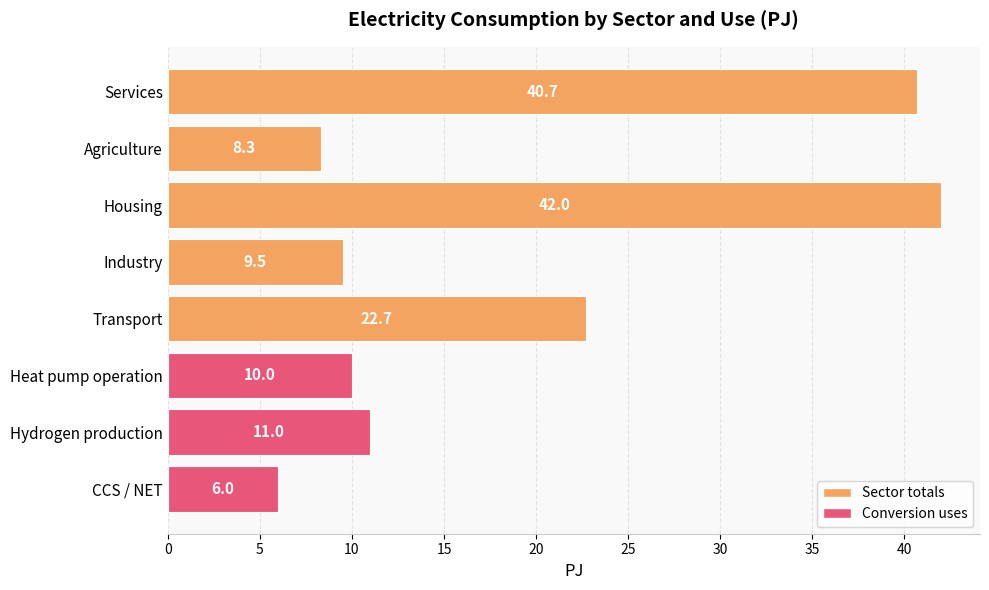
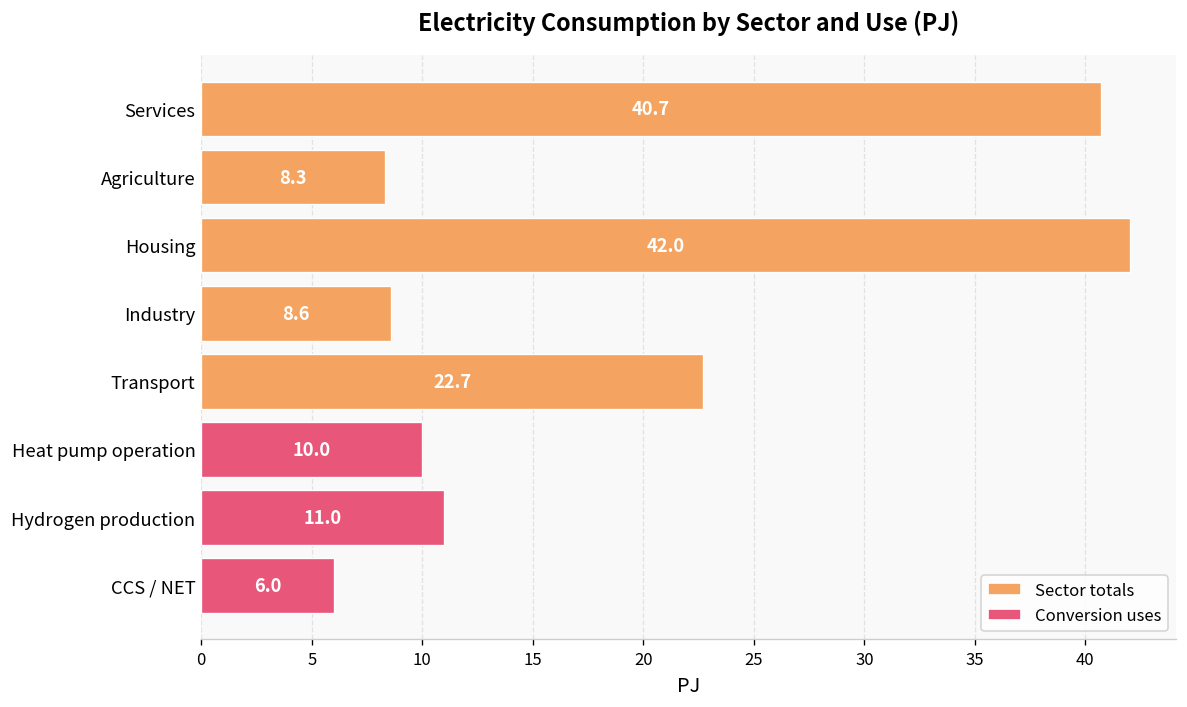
Industry: 9.5 -> 8.6
